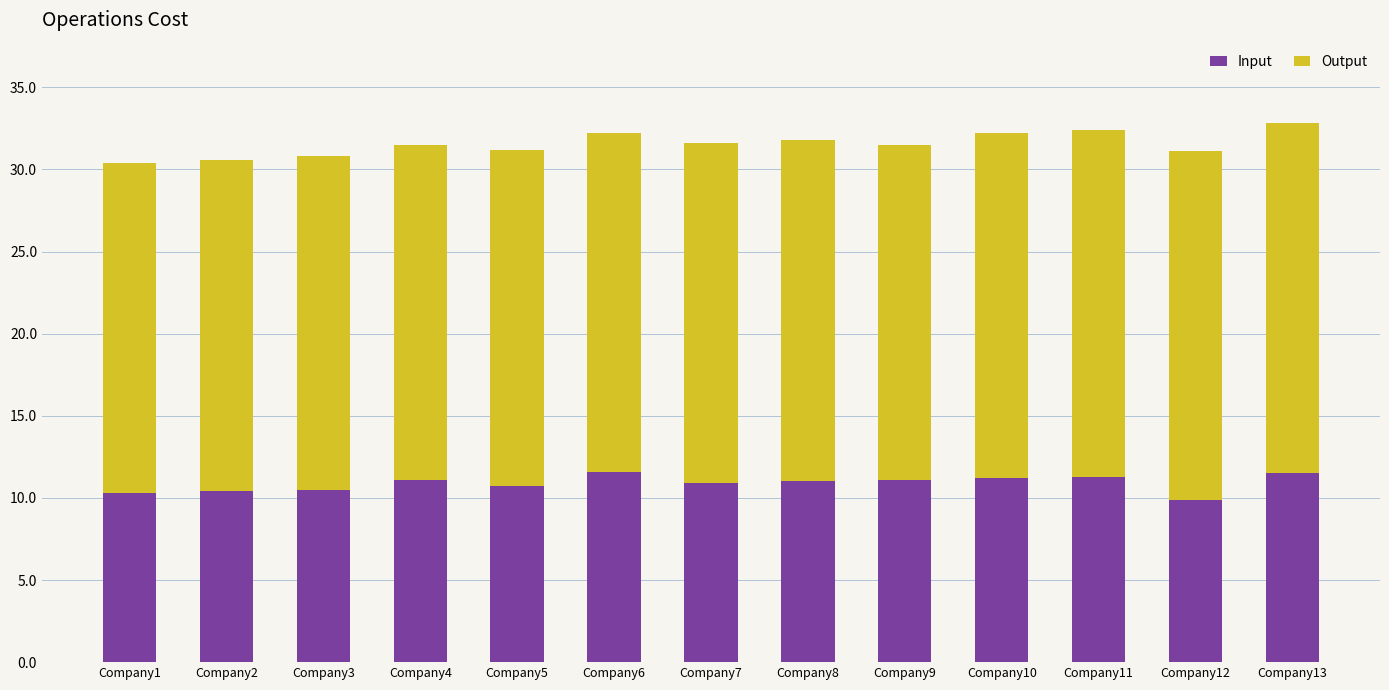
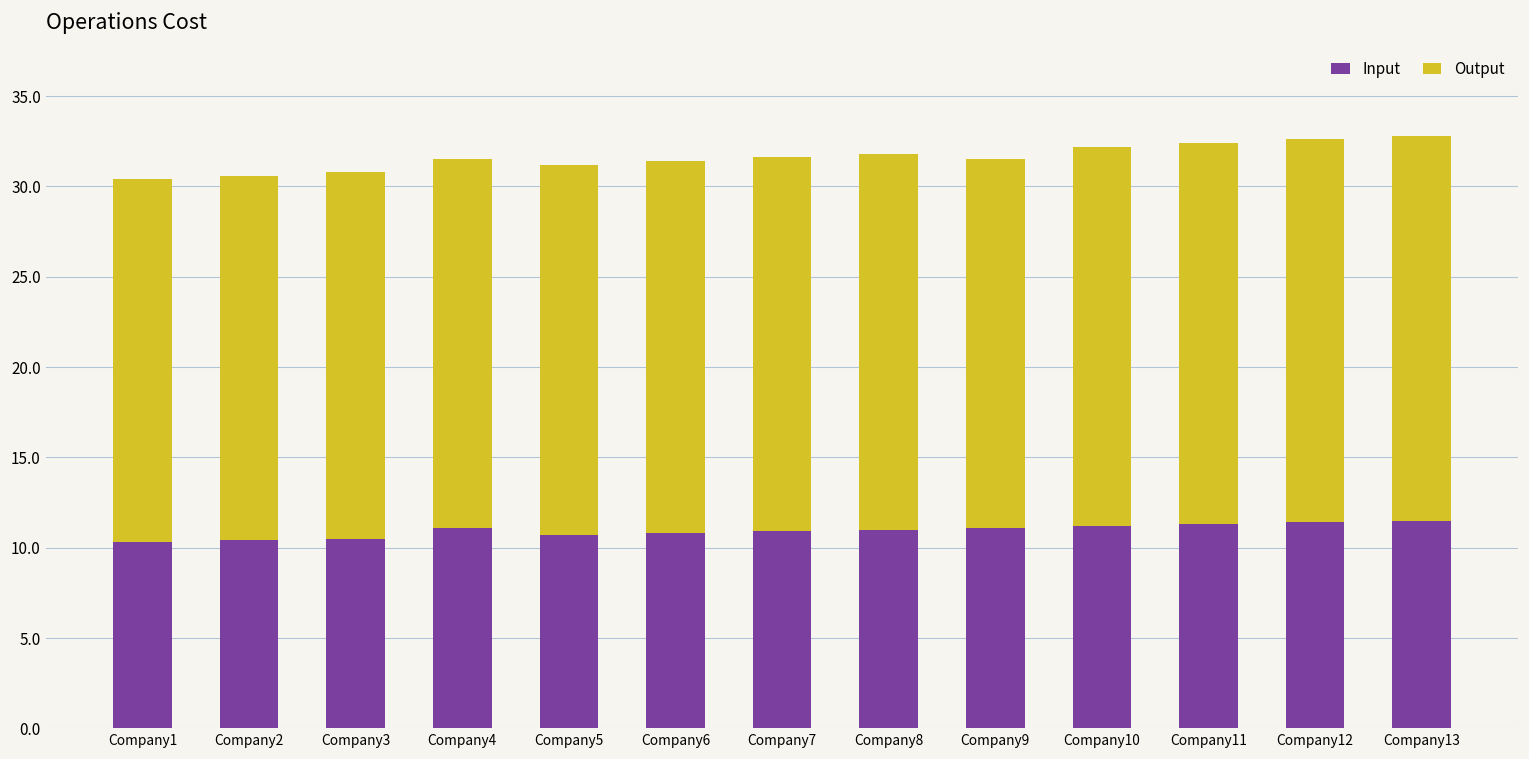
Input, Company6: 11.6 -> 10.8
Input, Company12: 9.9 -> 11.4
